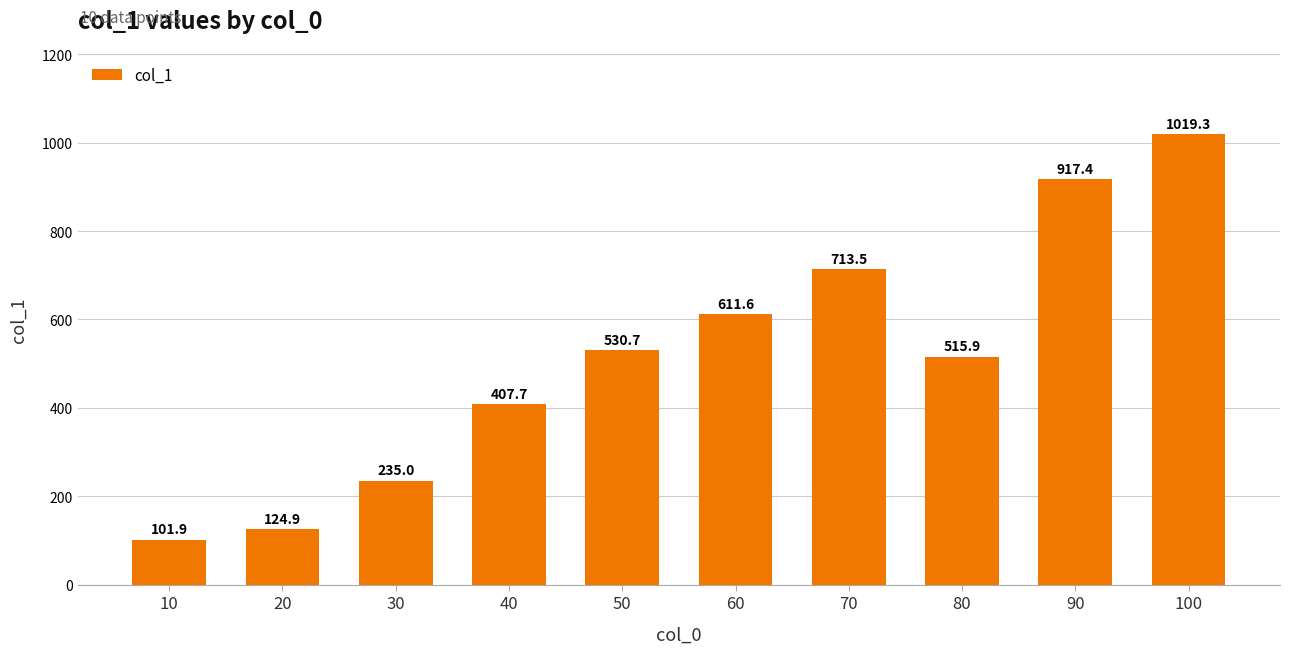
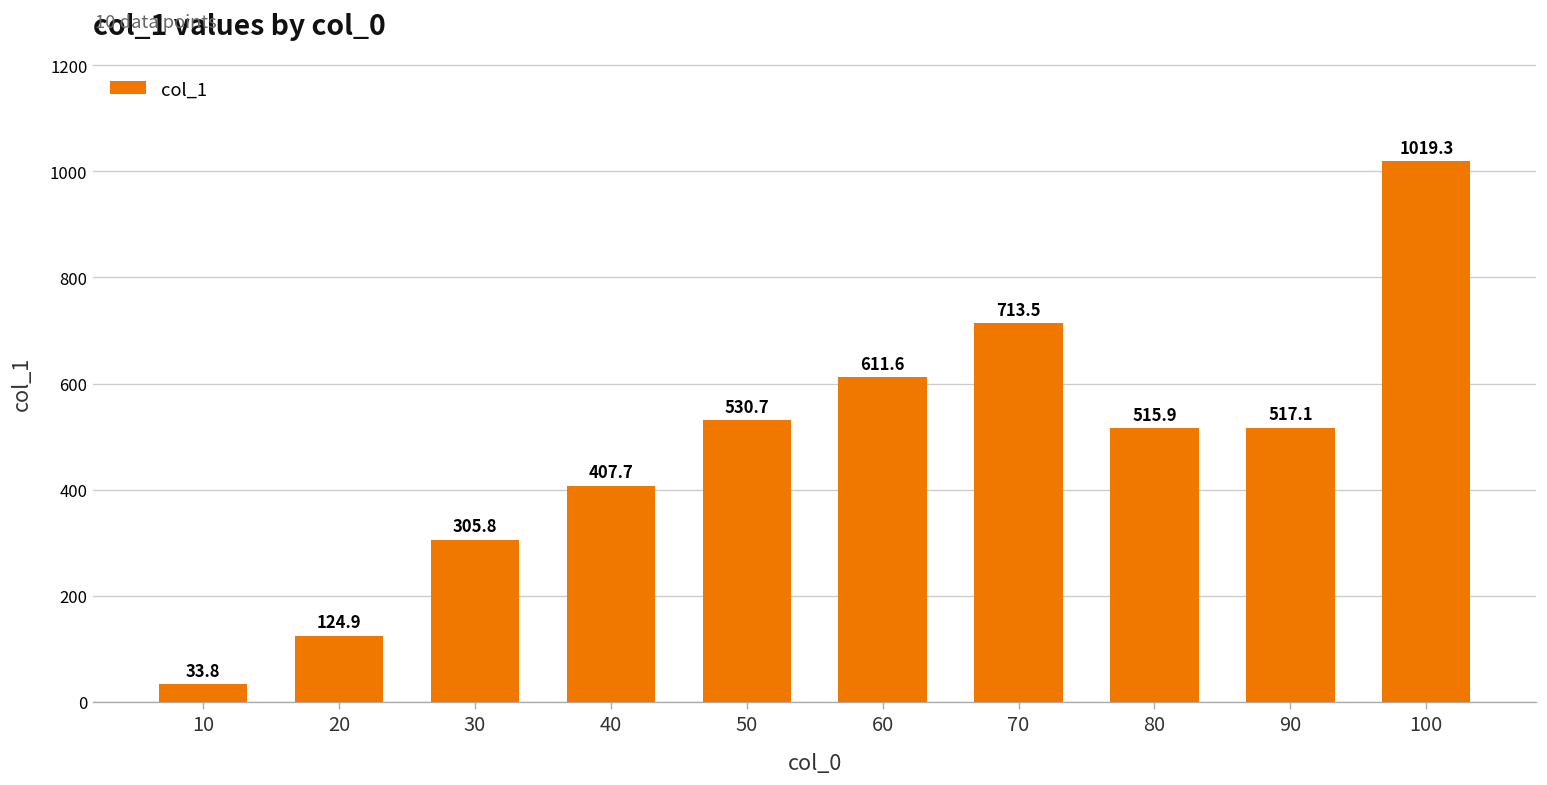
10: 101.9 -> 33.8
30: 235.0 -> 305.8
90: 917.4 -> 517.1
